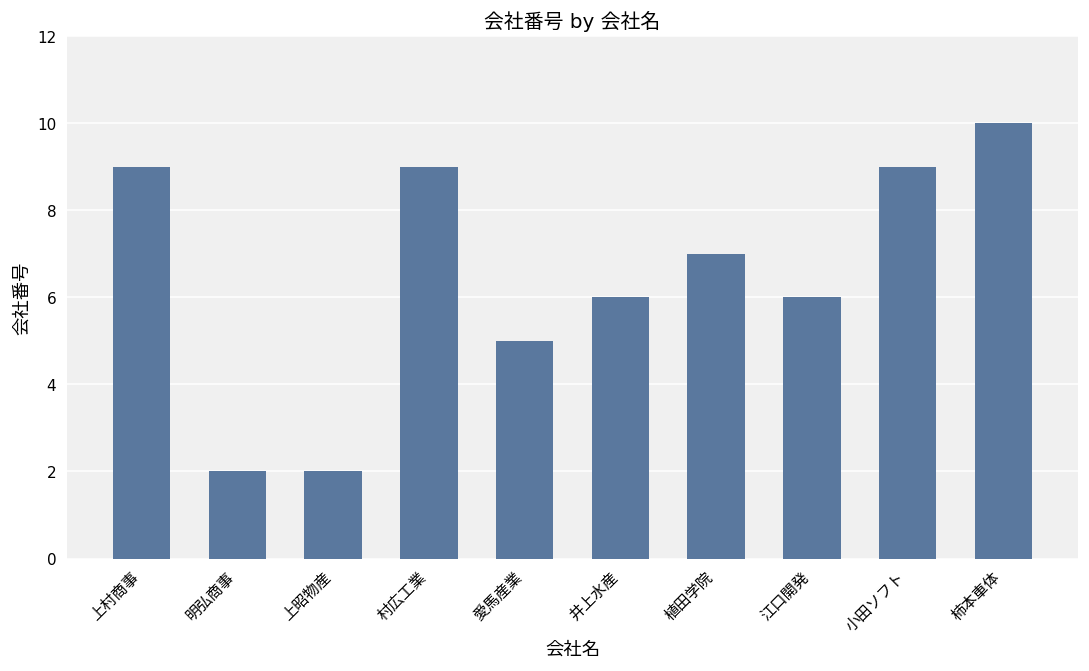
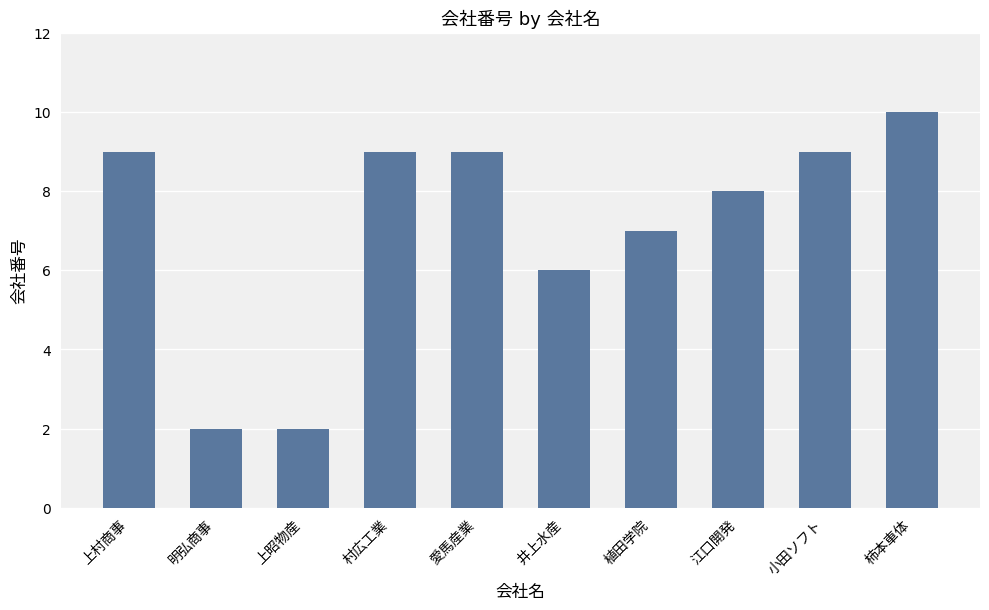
愛馬産業: 5 -> 9
江口開発: 6 -> 8
